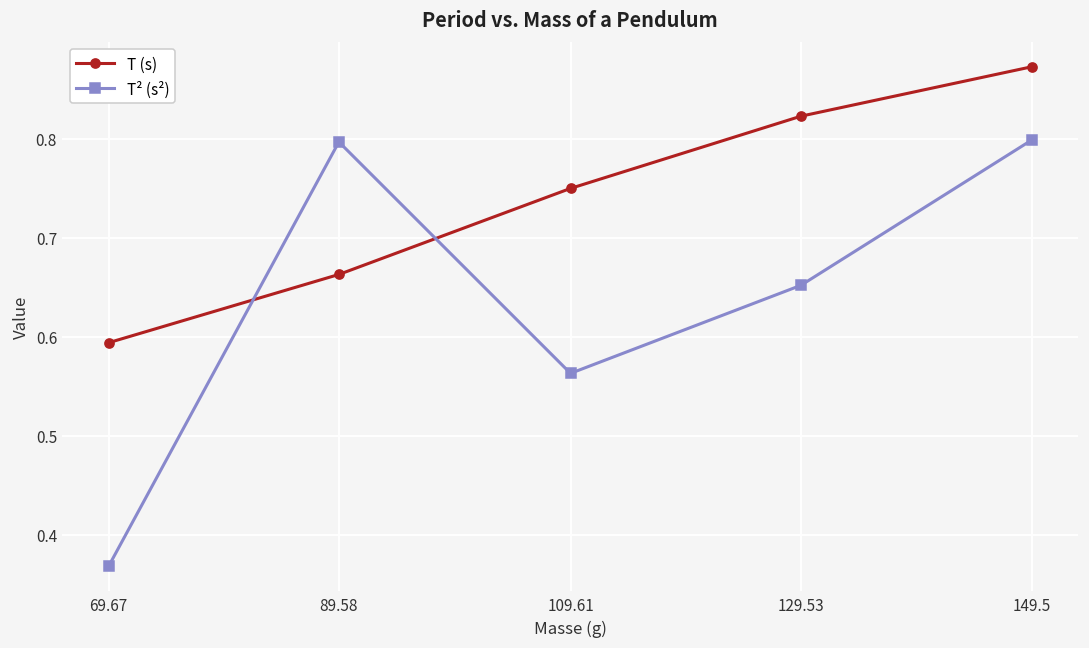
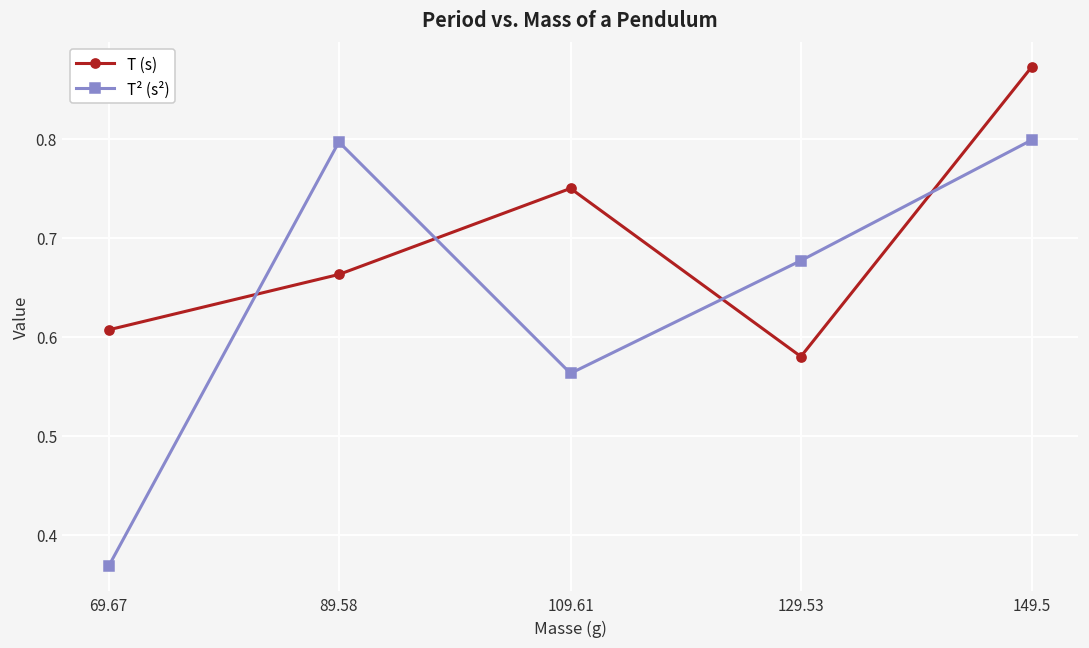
T (s), 69.67: 0.59 -> 0.61
T (s), 129.53: 0.82 -> 0.58
T² (s²), 129.53: 0.65 -> 0.68
